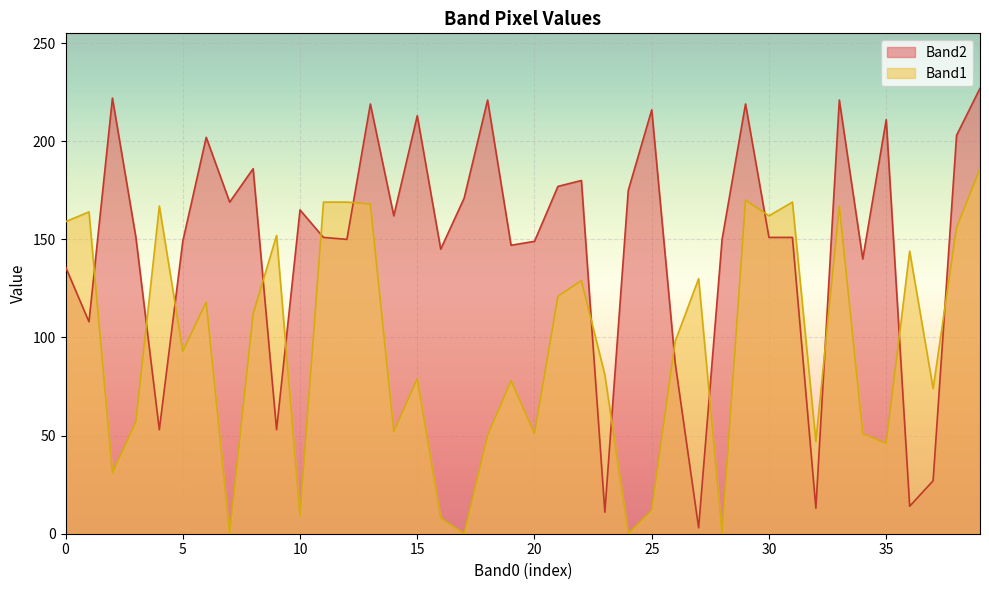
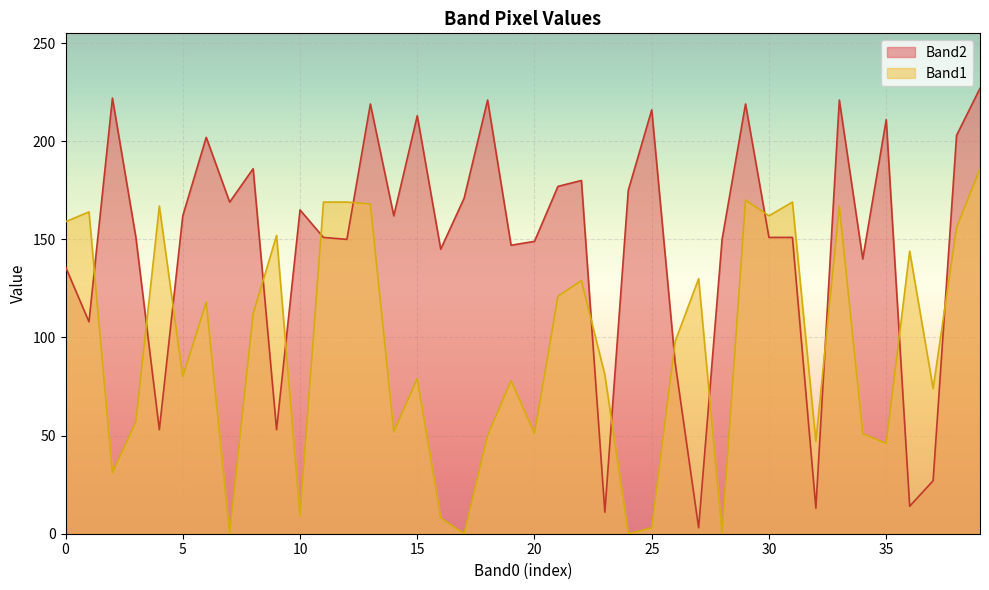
Band2, 5: 149 -> 162
Band1, 5: 93 -> 80
Band1, 25: 12 -> 3
